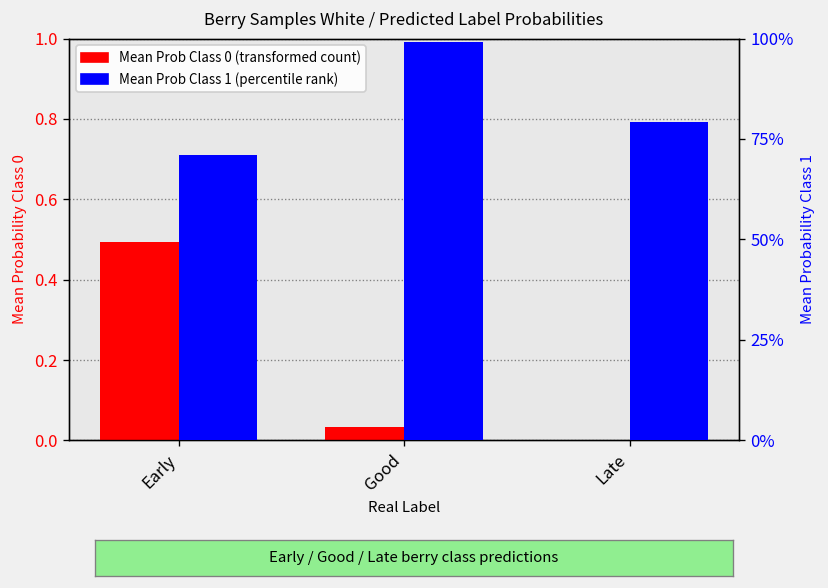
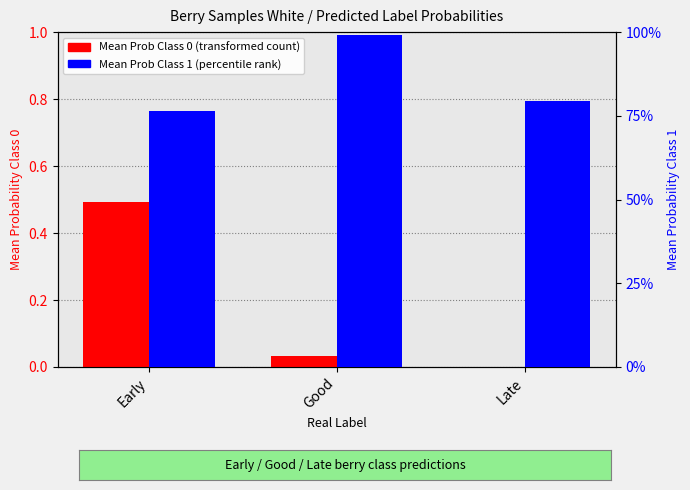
Mean Prob Class 1 (percentile rank), Early: 71% -> 77%
